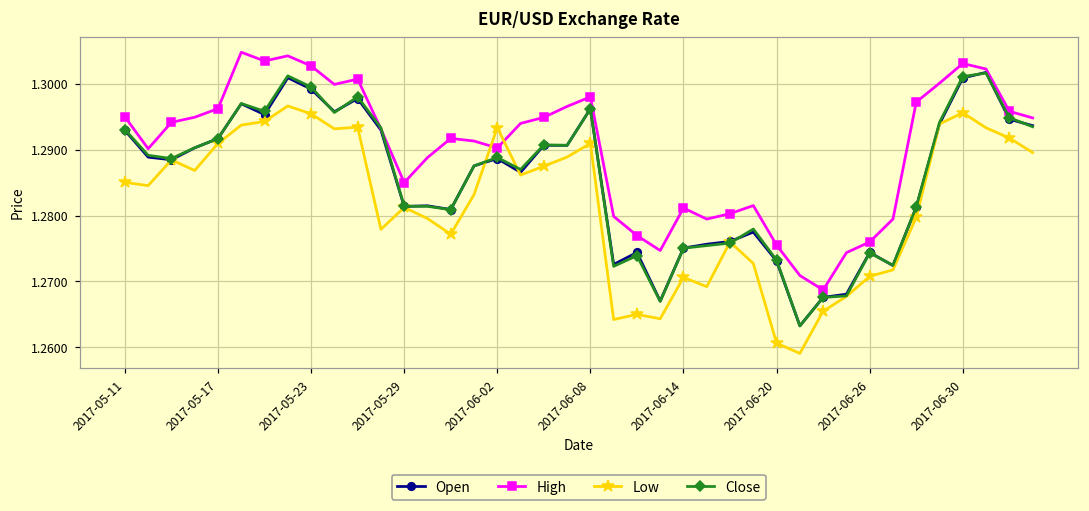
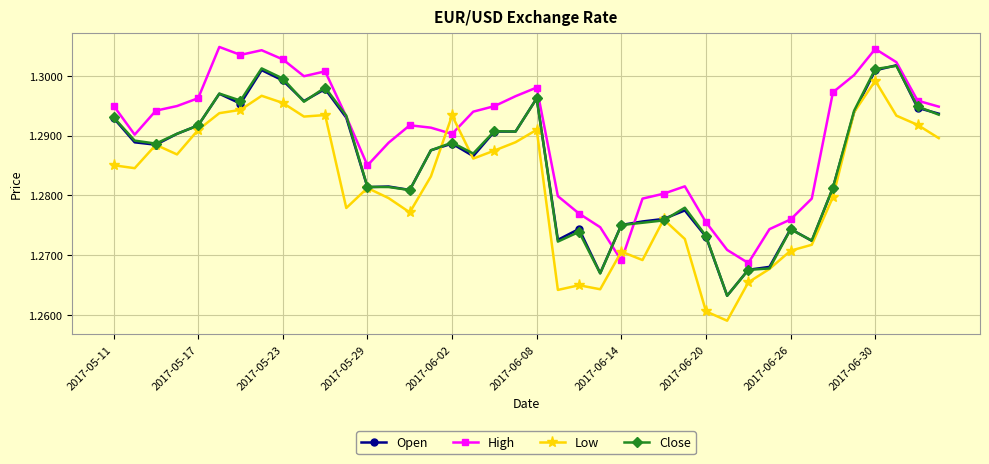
High, 2017-06-14: 1.281 -> 1.269
High, 2017-06-30: 1.303 -> 1.304
Low, 2017-06-30: 1.296 -> 1.299
